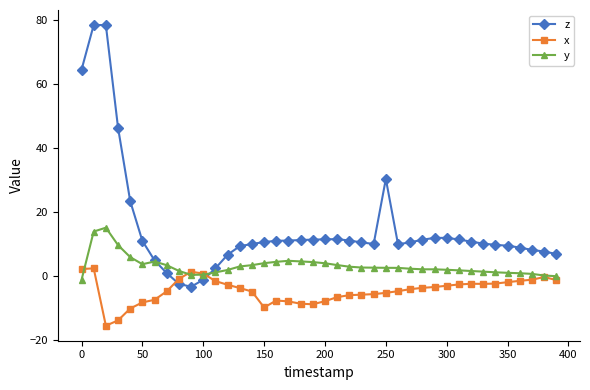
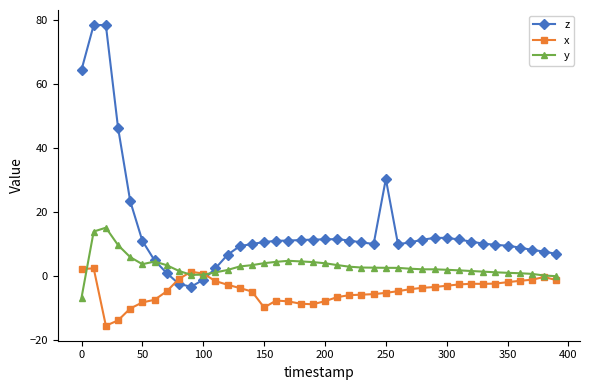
y, 0: -1 -> -7
